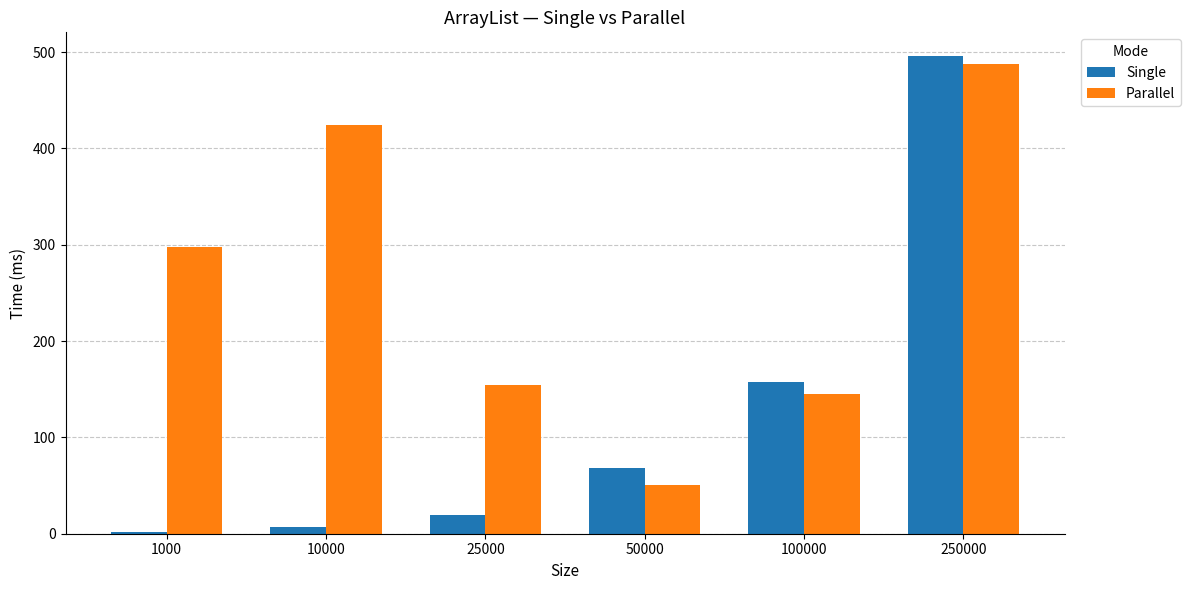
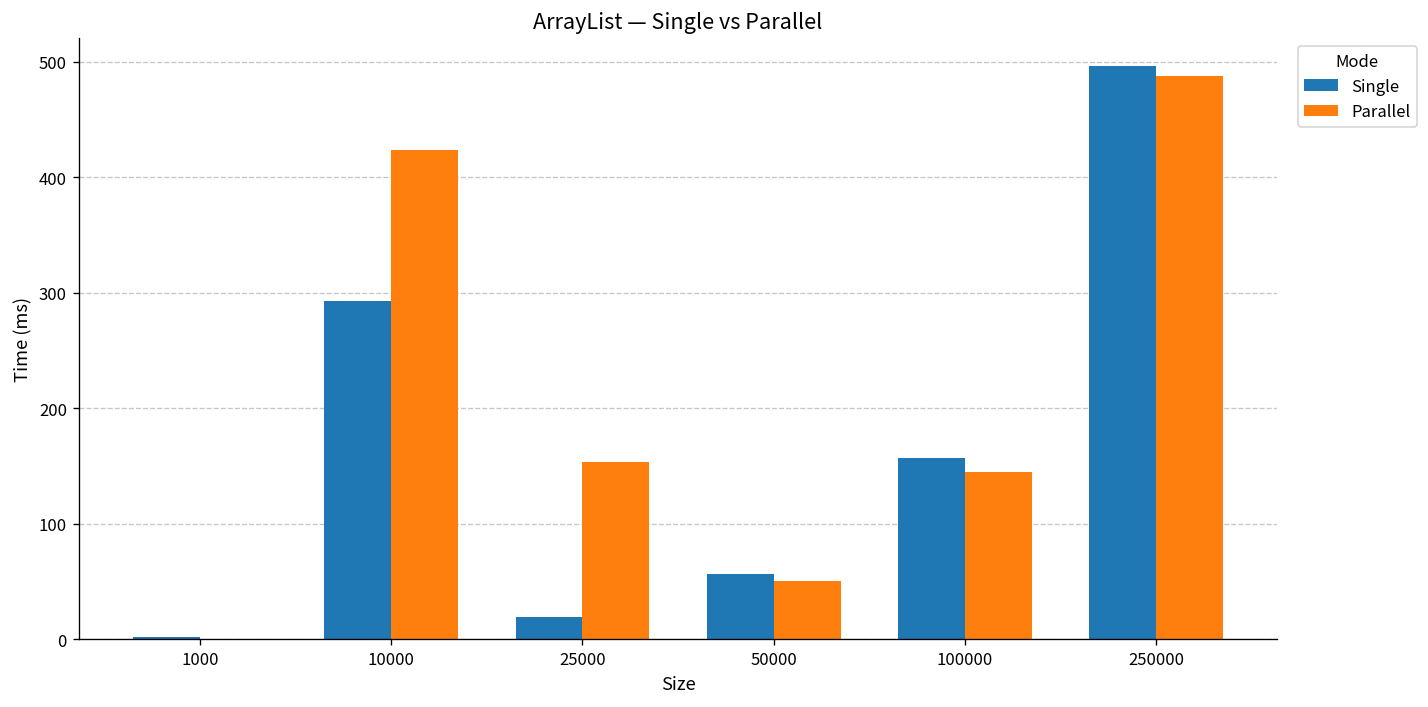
Parallel, 1000: 300 -> 0
Single, 10000: 10 -> 290
Single, 50000: 70 -> 60
